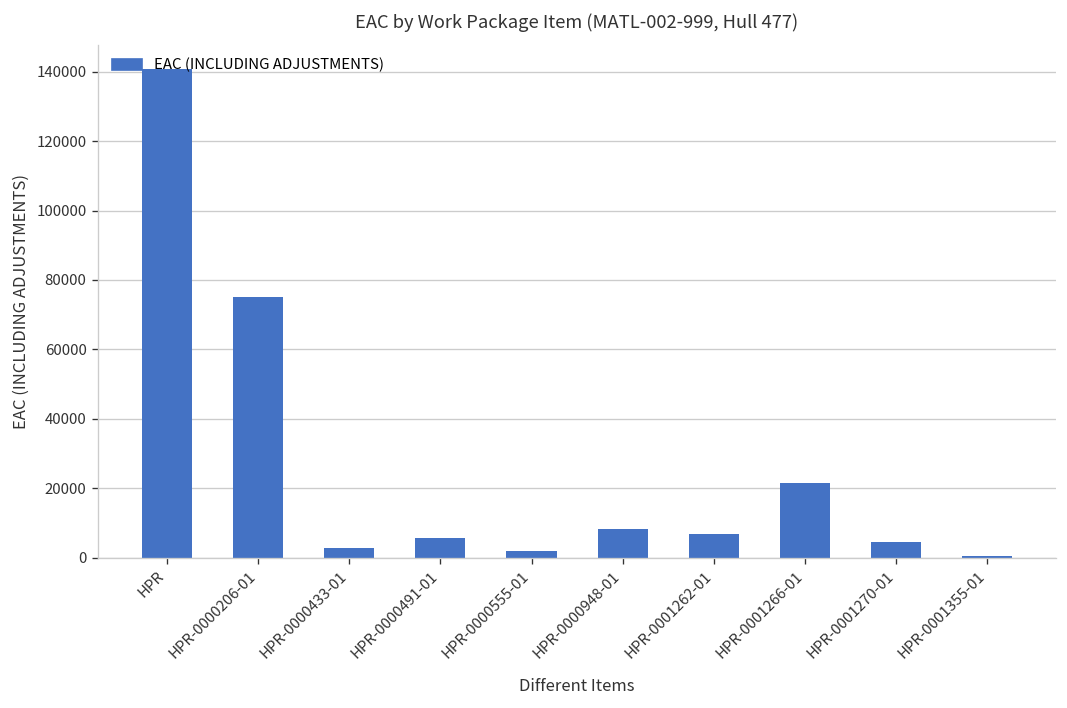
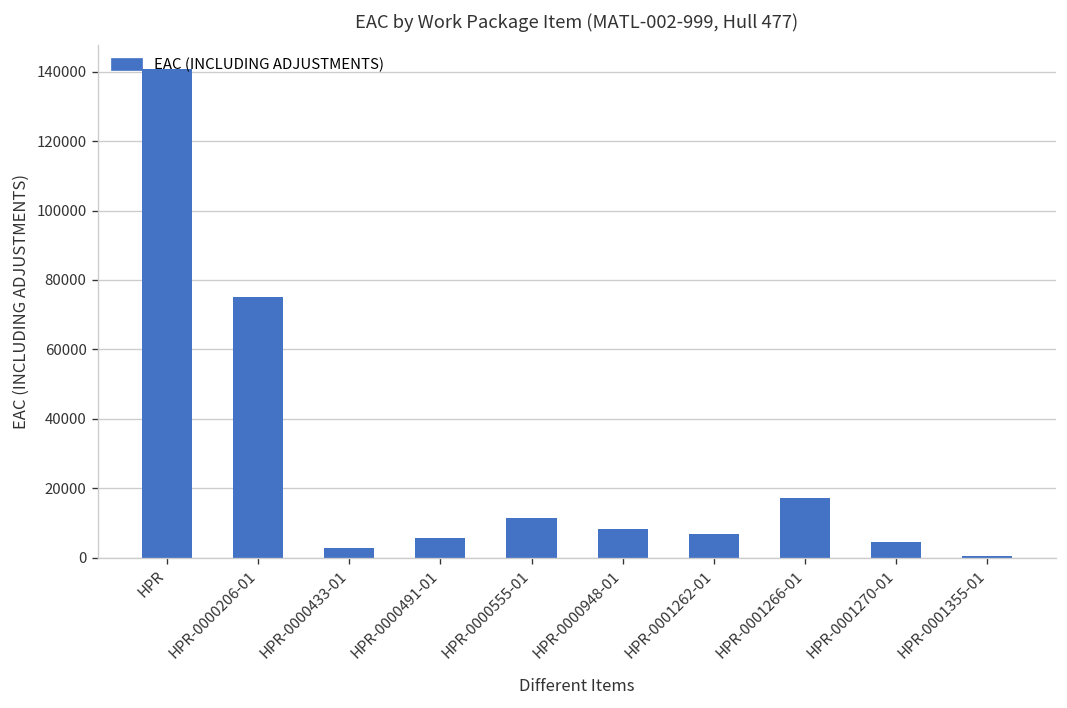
HPR-0000555-01: 2000 -> 12000
HPR-0001266-01: 22000 -> 17000
